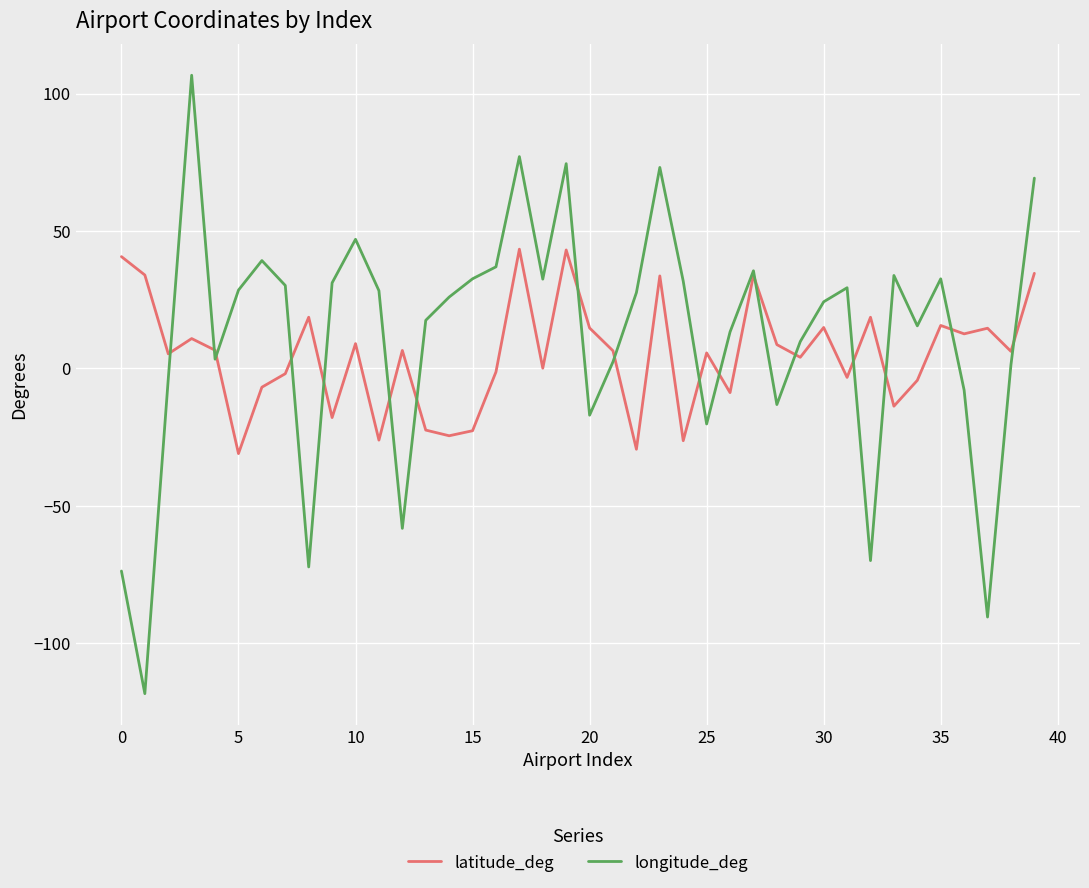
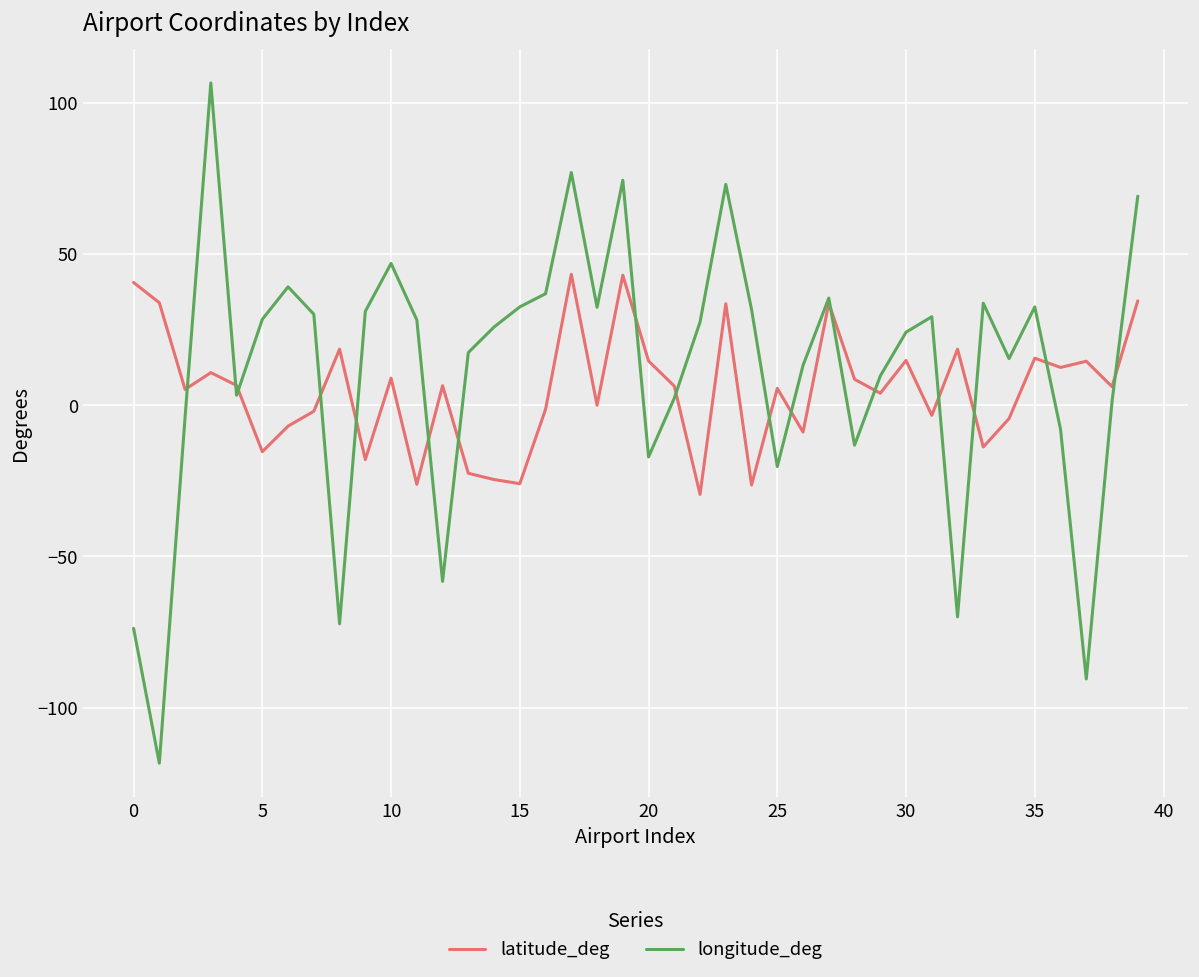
latitude_deg, 5: -31 -> -15
latitude_deg, 15: -23 -> -26
